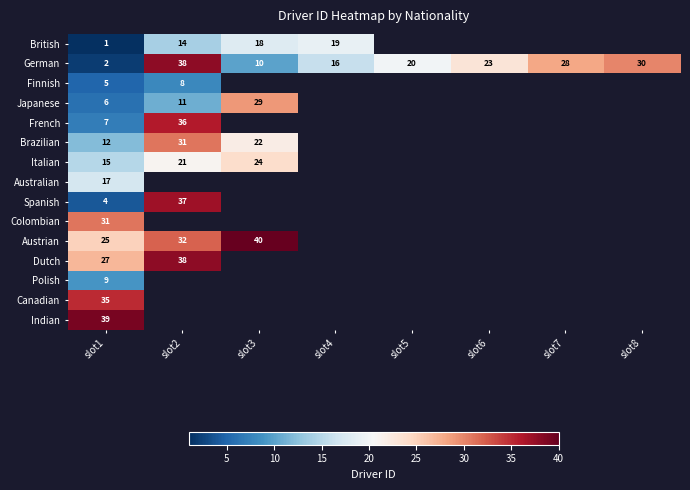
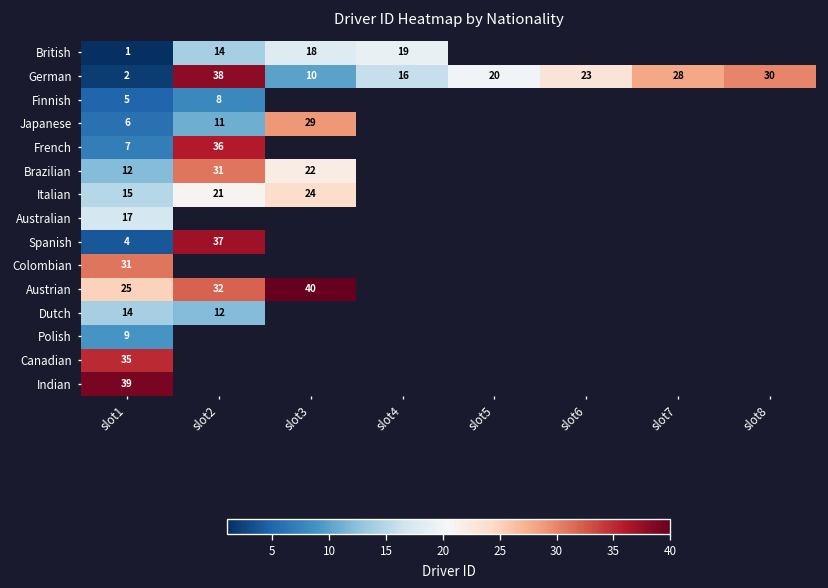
Dutch, slot1: 27 -> 14
Dutch, slot2: 38 -> 12
